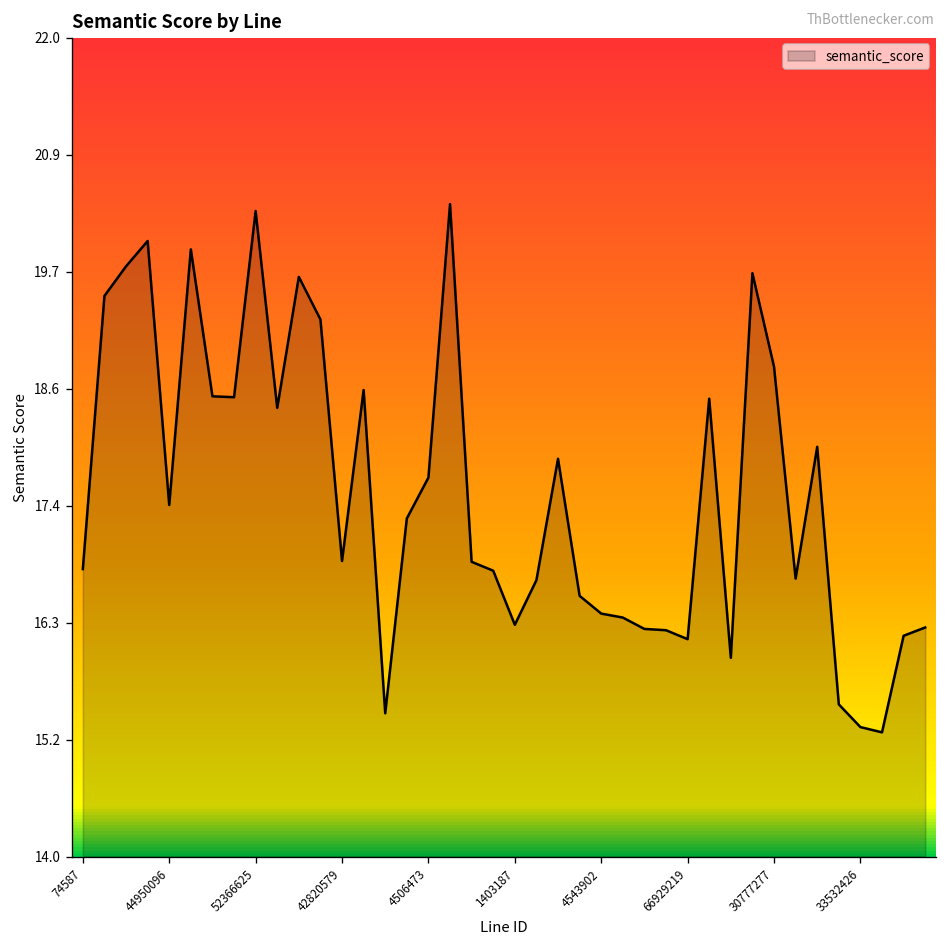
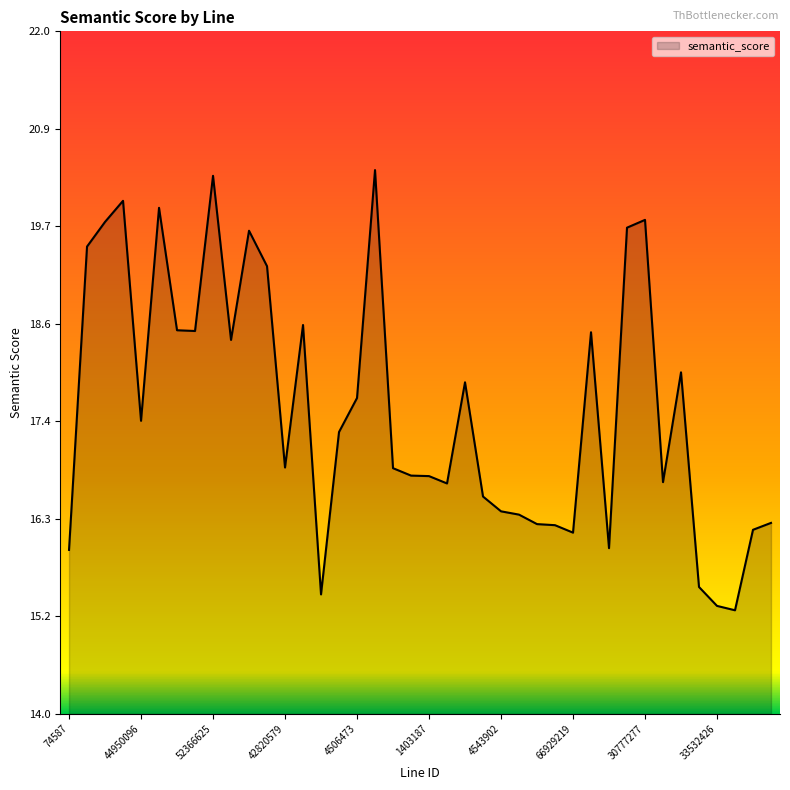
74587: 16.8 -> 15.9
1403187: 16.3 -> 16.8
30777277: 18.8 -> 19.8
